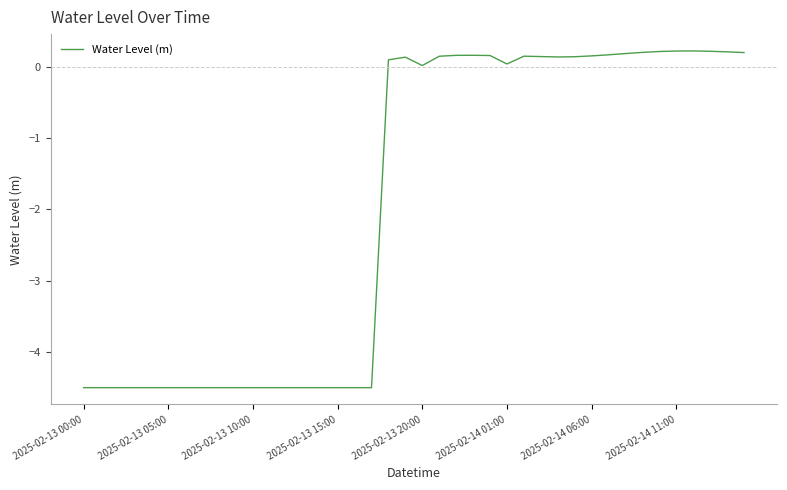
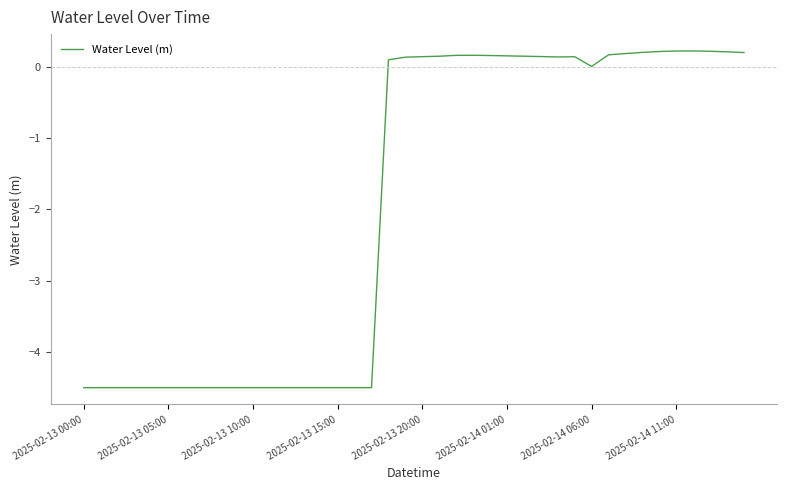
2025-02-13 20:00: 0.0 -> 0.1
2025-02-14 01:00: 0.0 -> 0.2
2025-02-14 06:00: 0.2 -> 0.0
